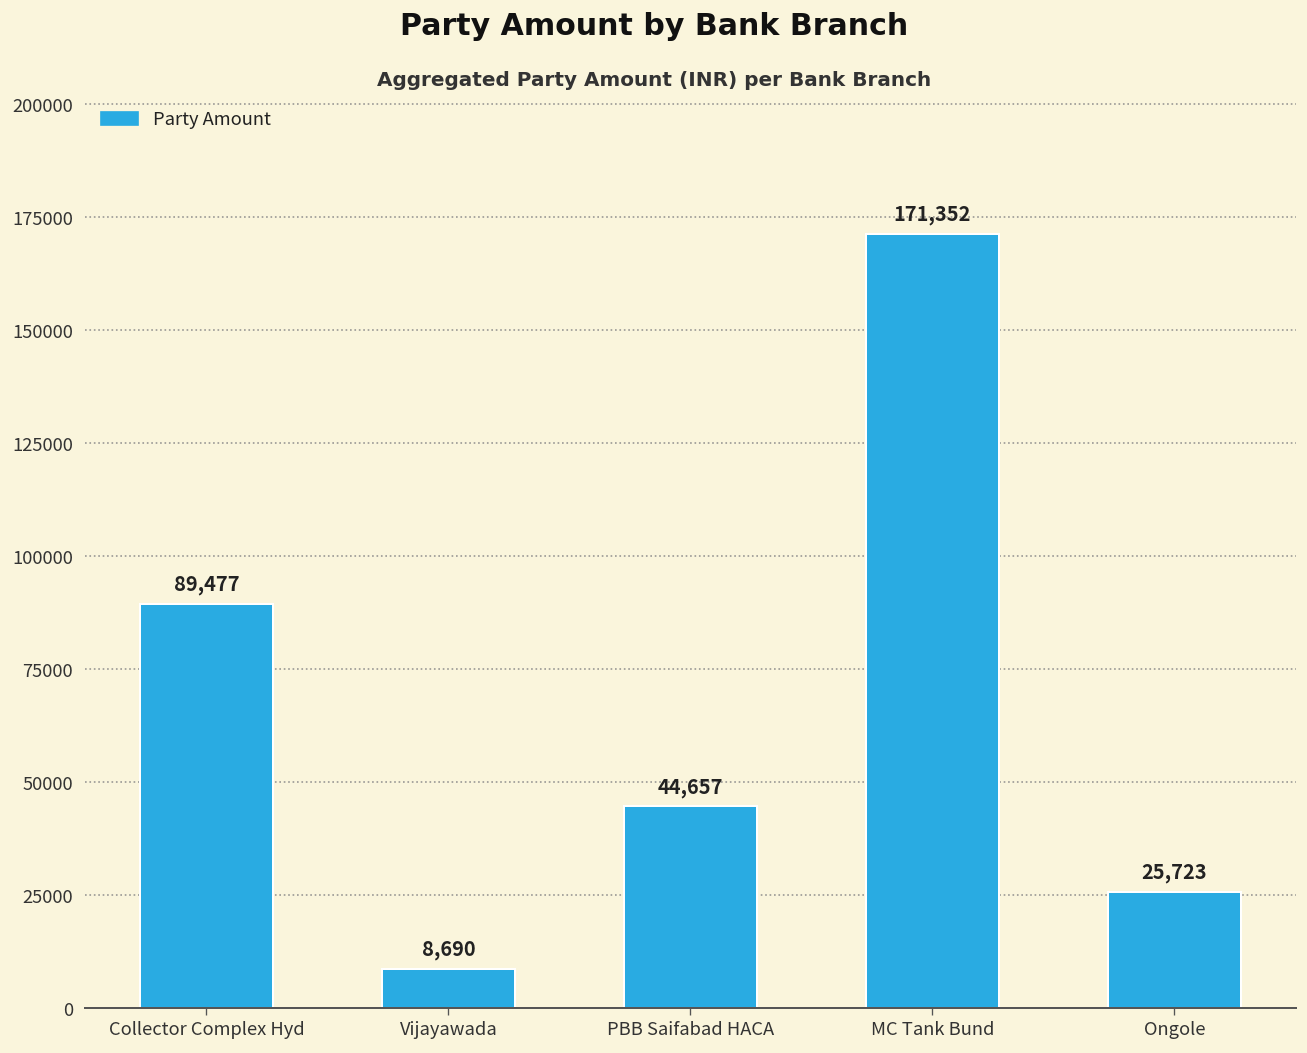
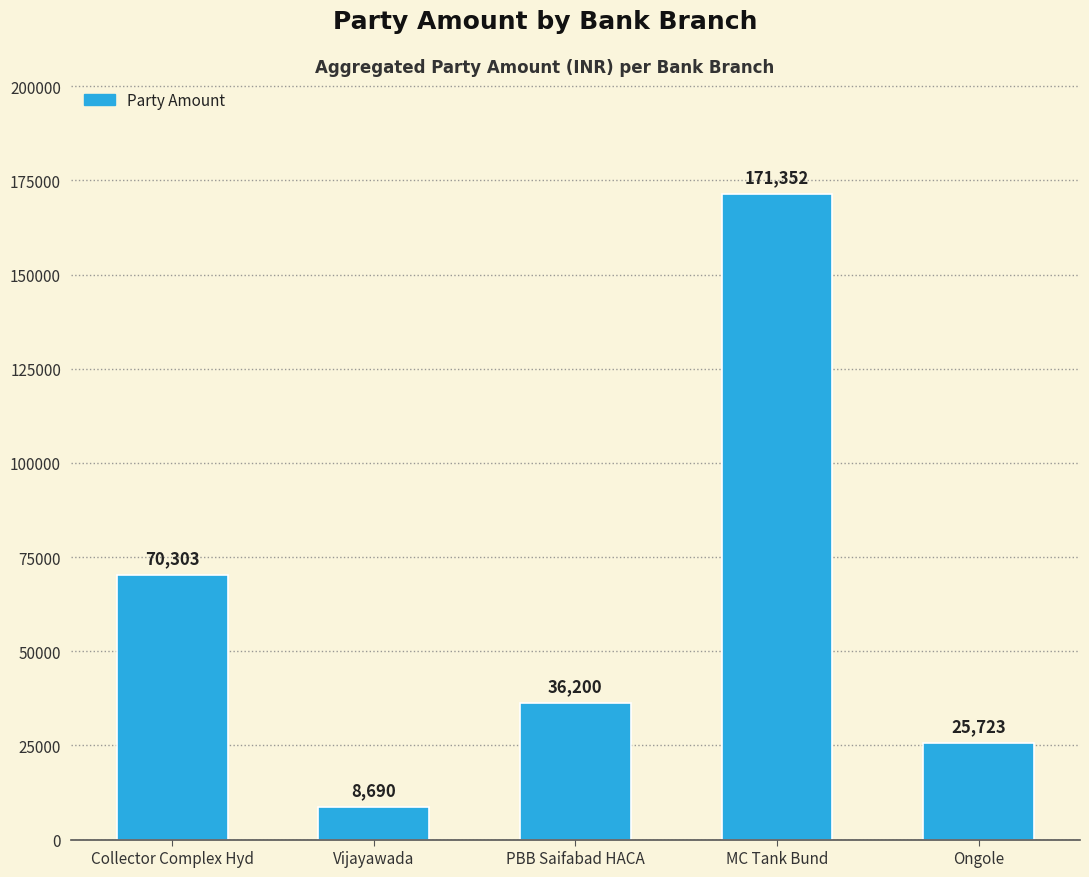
Collector Complex Hyd: 89,477 -> 70,303
PBB Saifabad HACA: 44,657 -> 36,200
